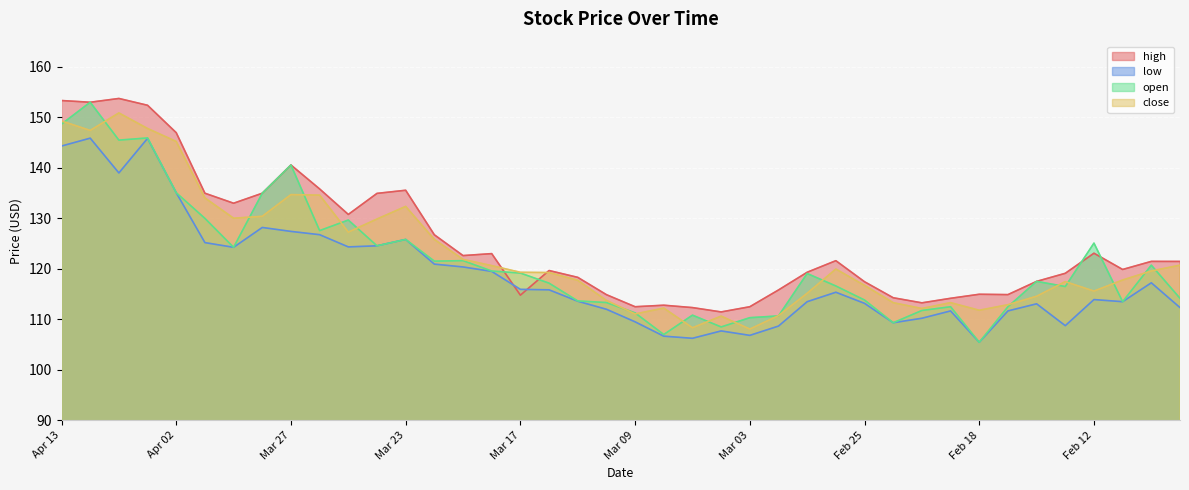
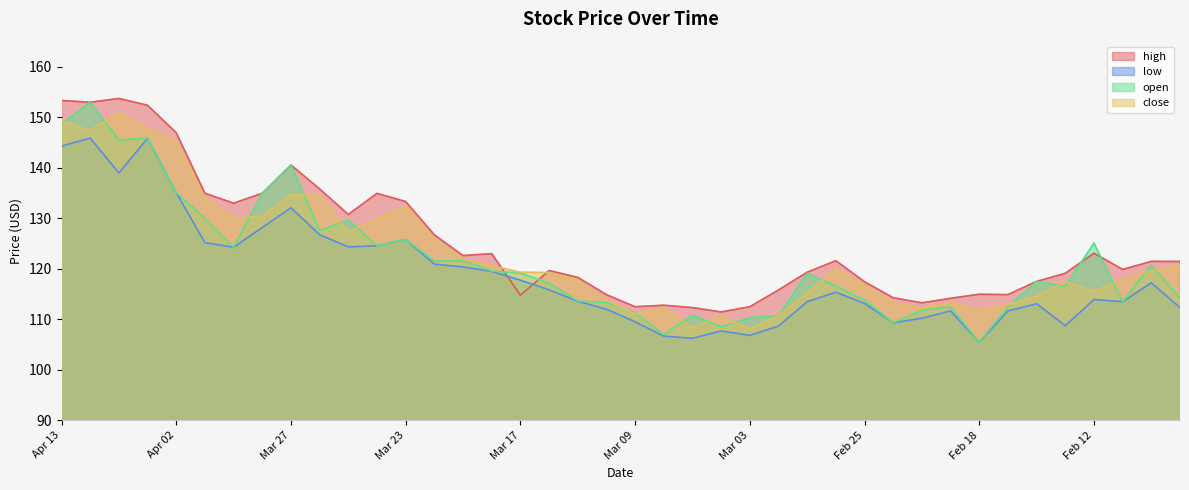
low, Mar 27: 127 -> 132
high, Mar 23: 136 -> 133
low, Mar 17: 116 -> 118
